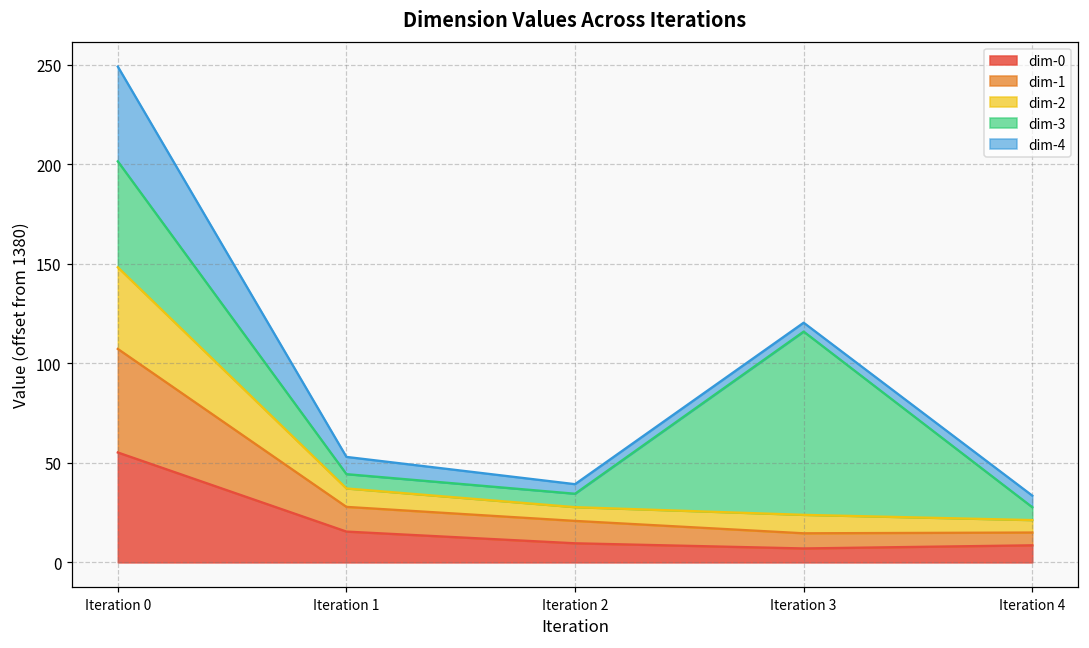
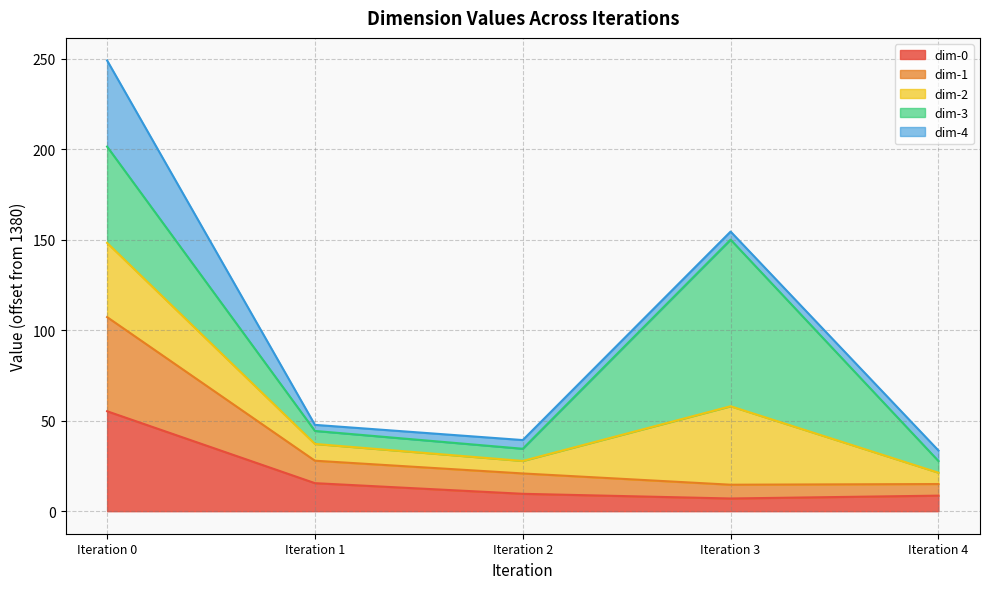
dim-4, Iteration 1: 9 -> 3
dim-2, Iteration 3: 9 -> 43
